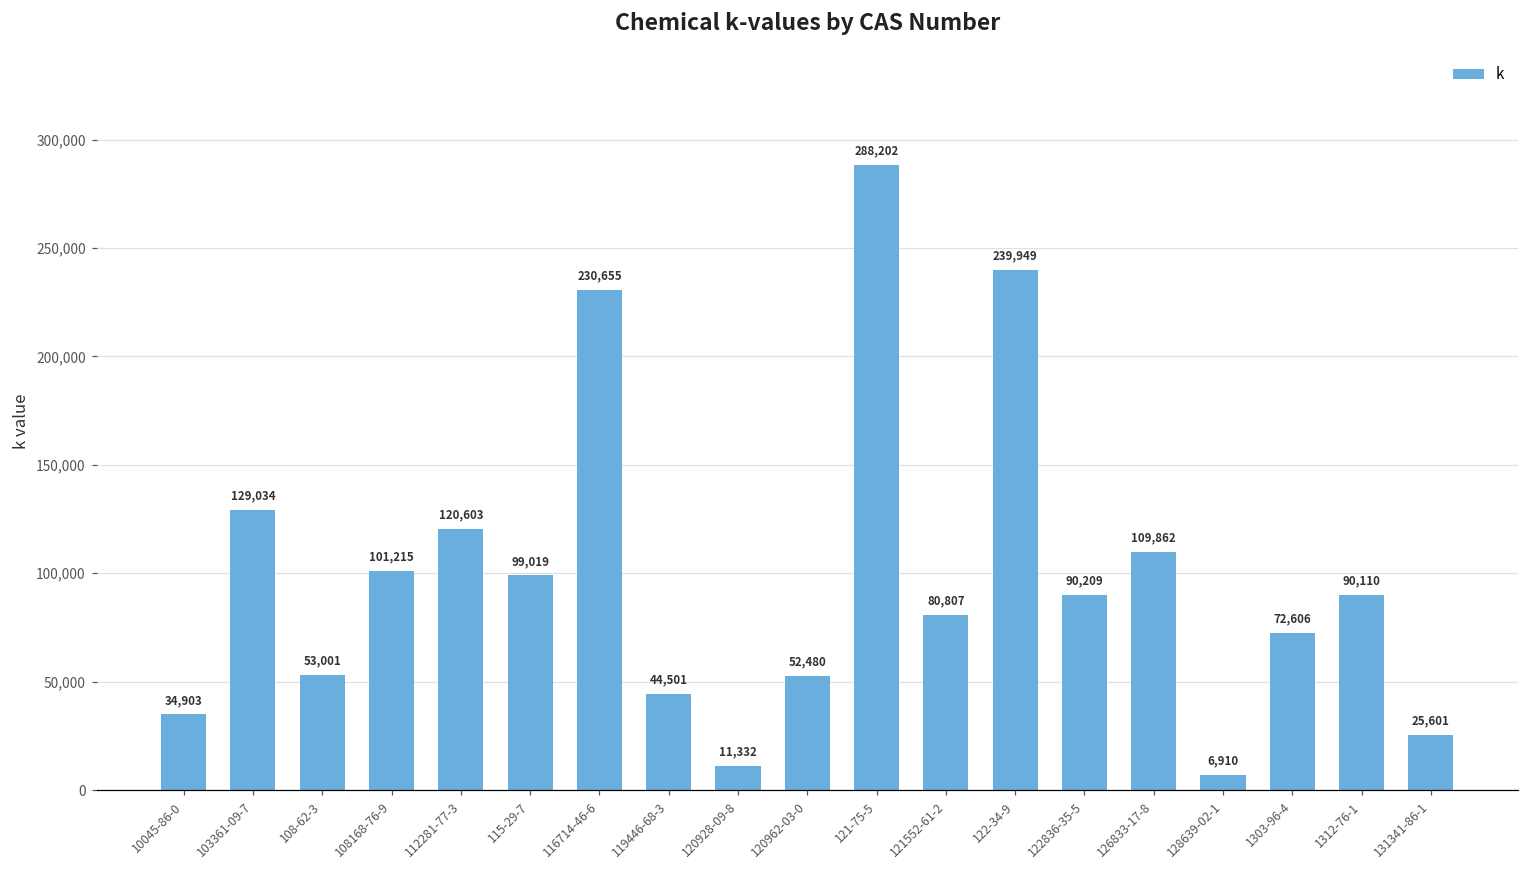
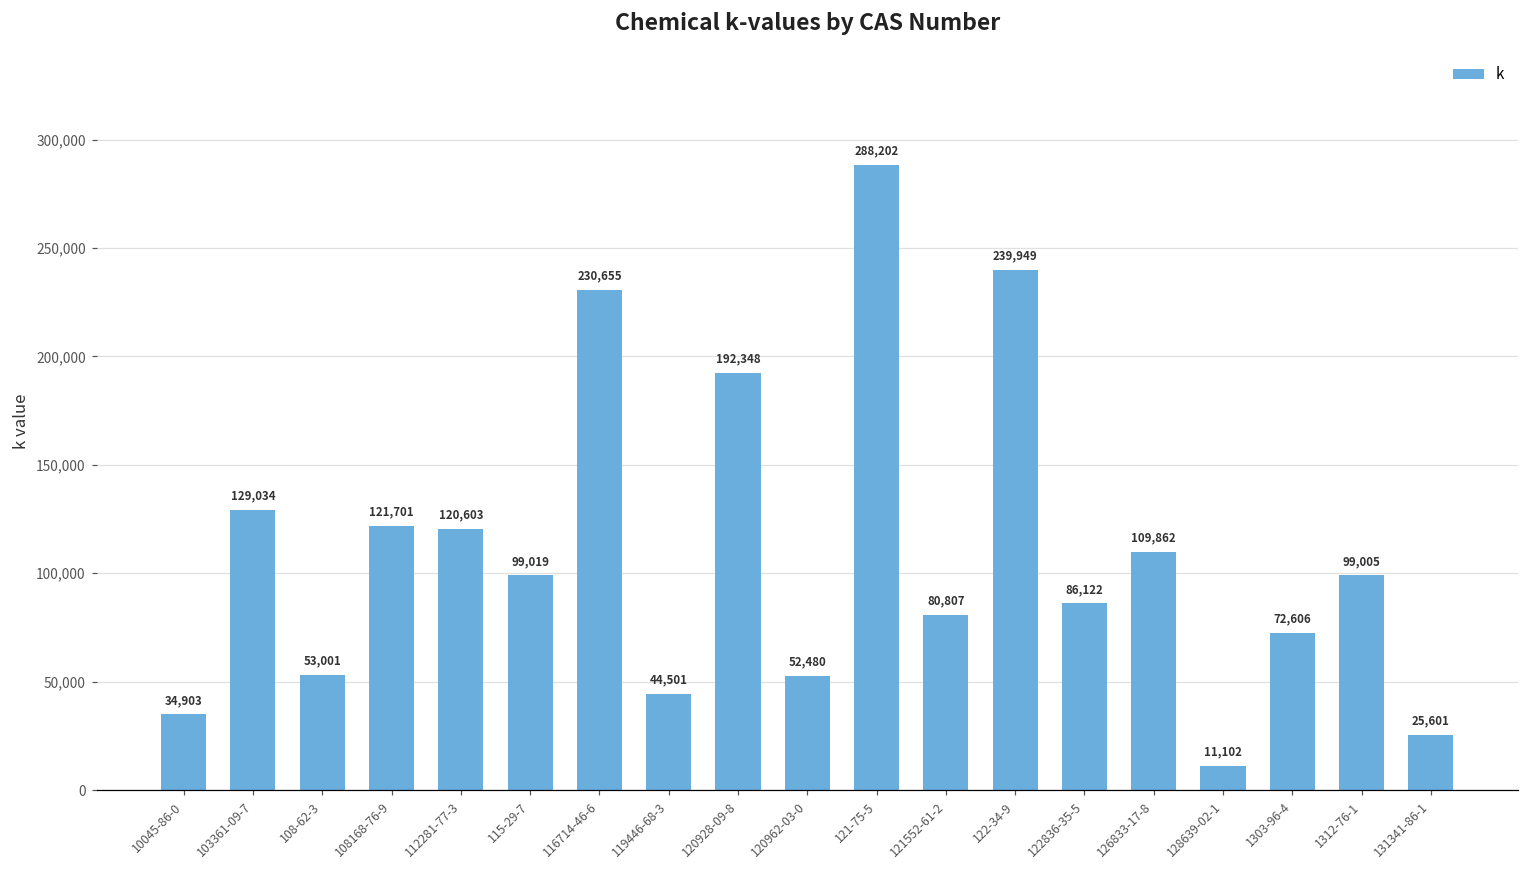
108168-76-9: 101,215 -> 121,701
120928-09-8: 11,332 -> 192,348
122836-35-5: 90,209 -> 86,122
128639-02-1: 6,910 -> 11,102
1312-76-1: 90,110 -> 99,005
